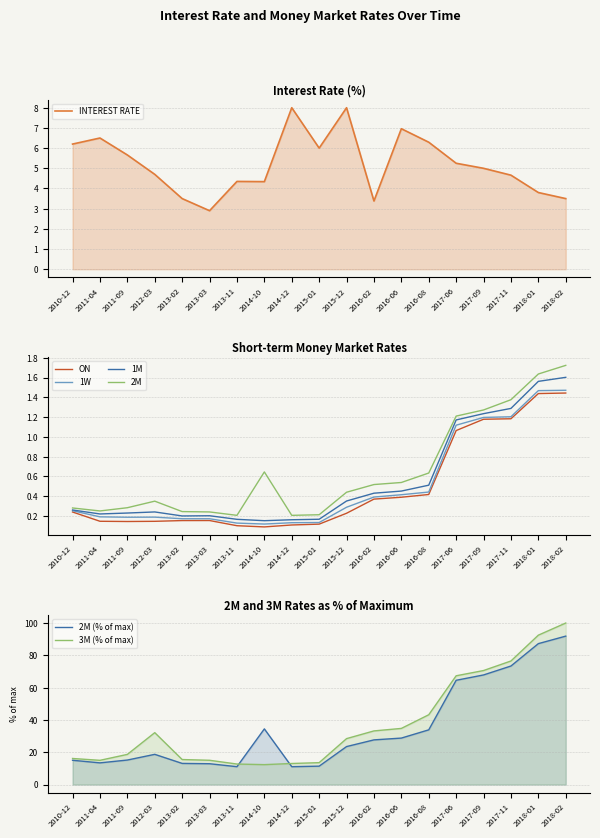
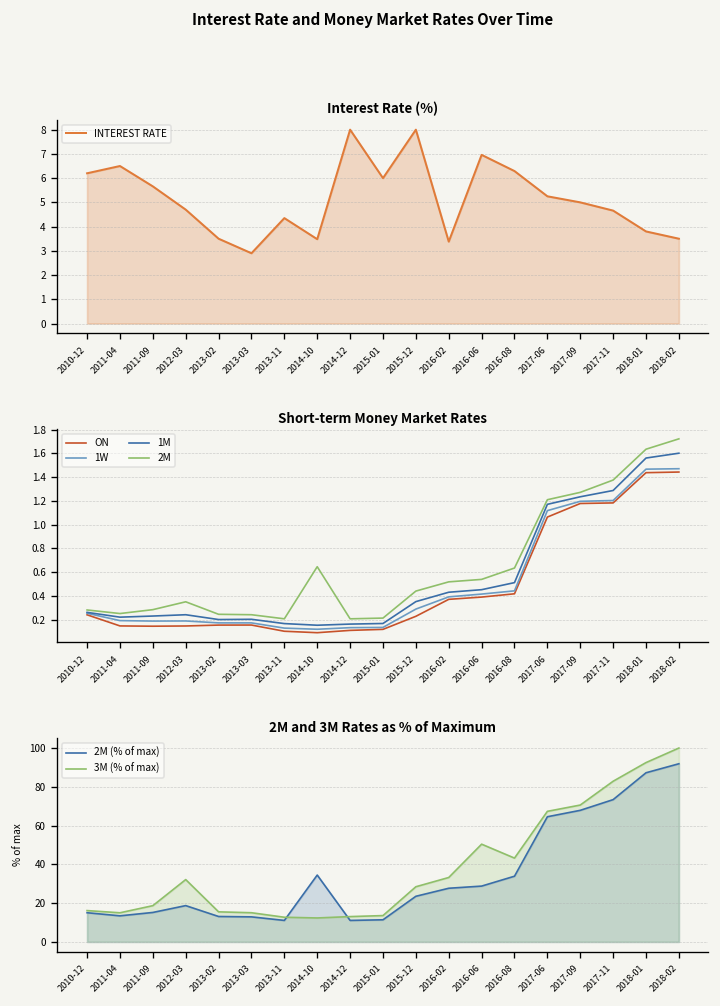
Interest Rate (%), 2014-10: 4.3 -> 3.5
2M and 3M Rates as % of Maximum, 3M (% of max), 2016-06: 35 -> 50
2M and 3M Rates as % of Maximum, 3M (% of max), 2017-11: 77 -> 83
